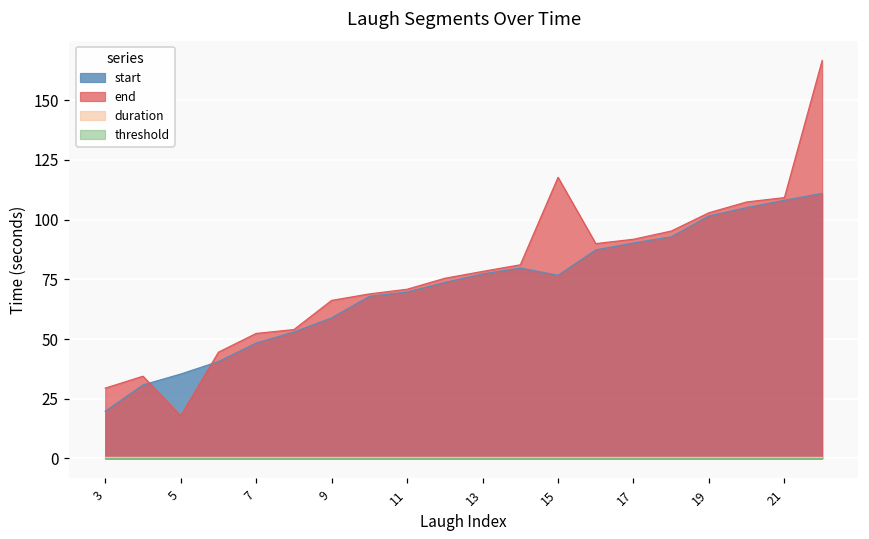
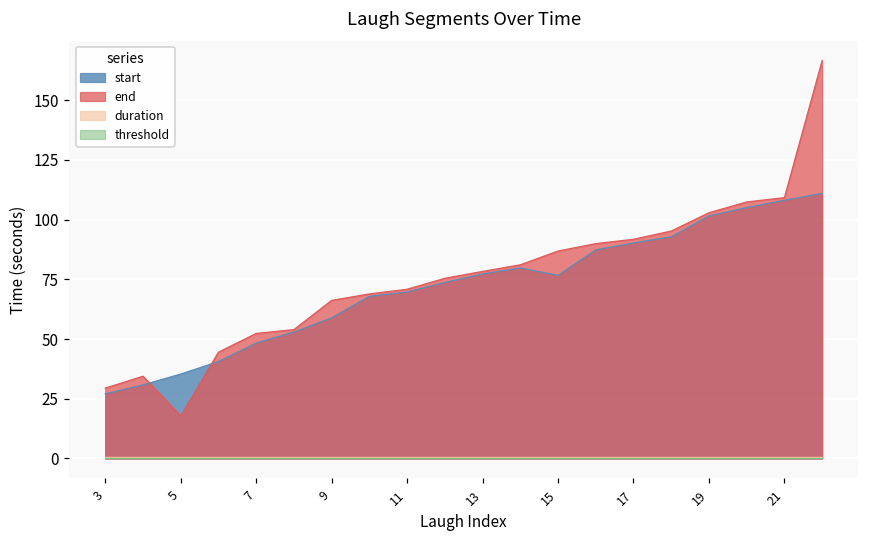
start, 3: 20 -> 27
end, 15: 118 -> 87
